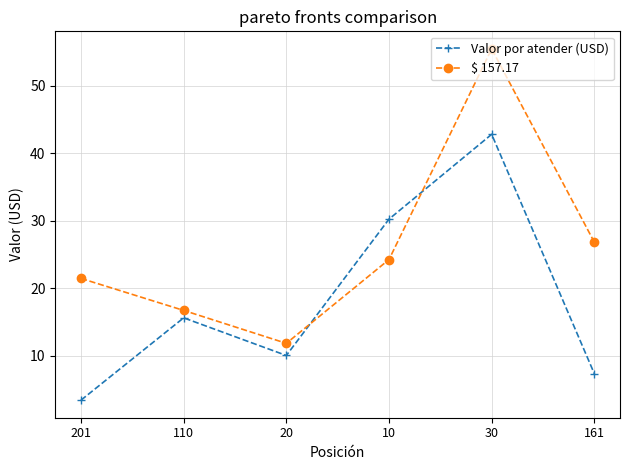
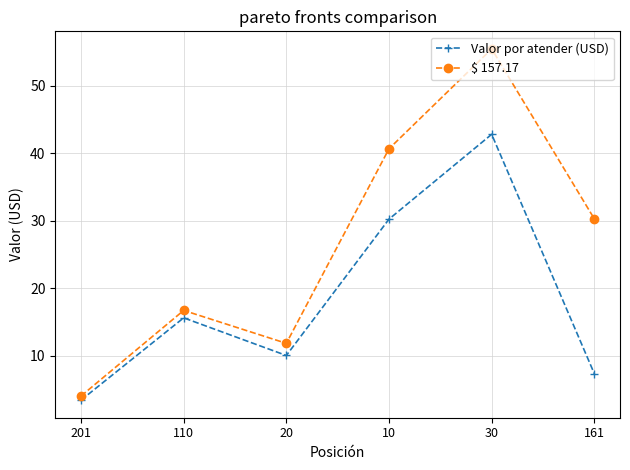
$ 157.17, 201: 21 -> 4
$ 157.17, 10: 24 -> 41
$ 157.17, 161: 27 -> 30
